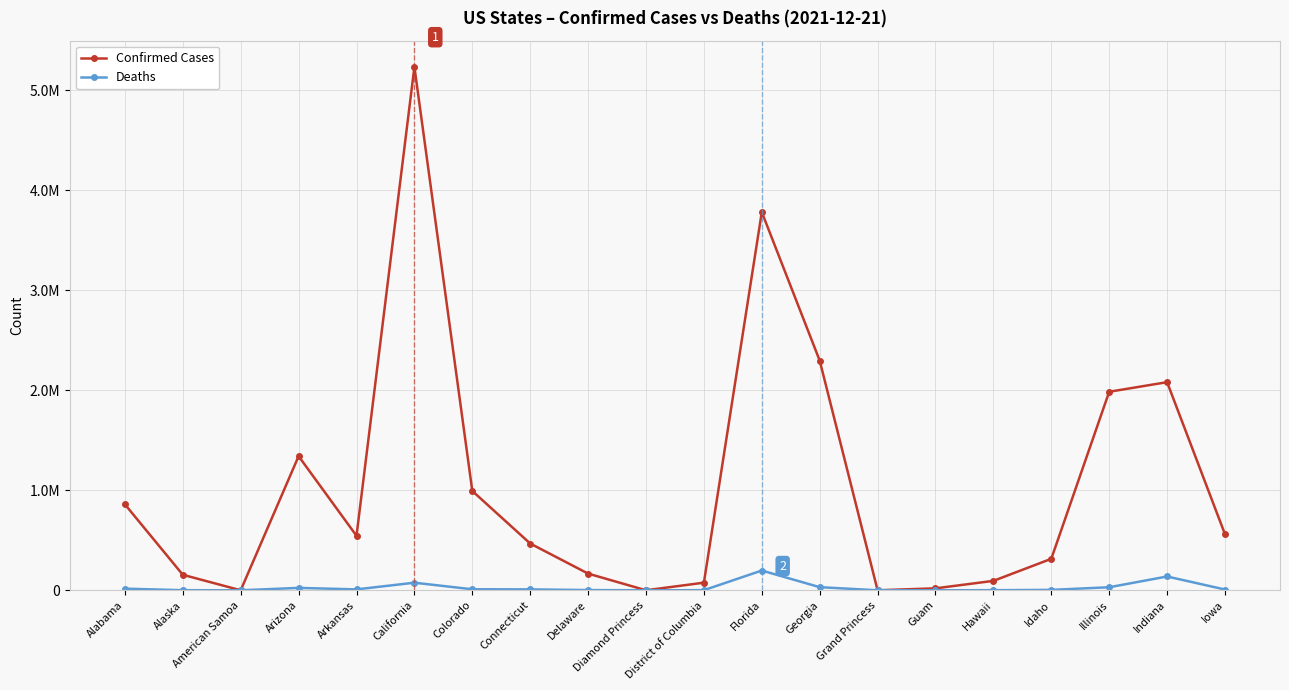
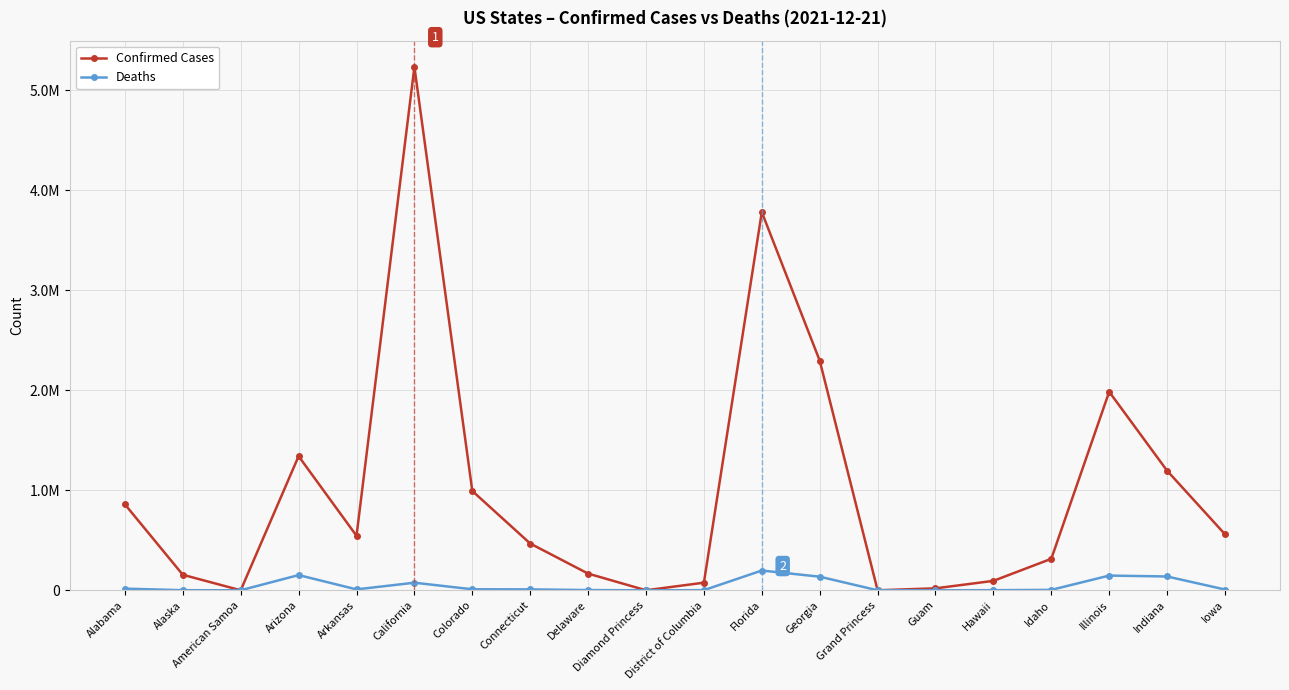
Deaths, Arizona: 0 -> 200000
Deaths, Georgia: 0 -> 100000
Deaths, Illinois: 0 -> 100000
Confirmed Cases, Indiana: 2100000 -> 1200000
